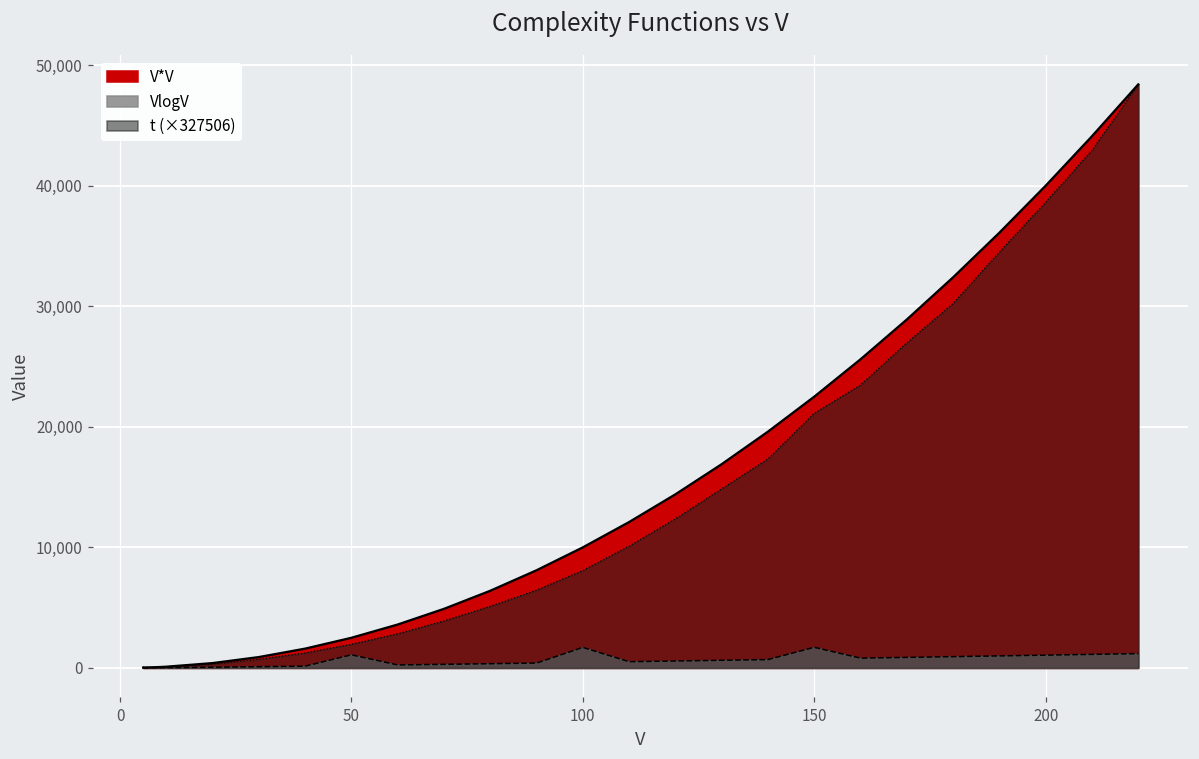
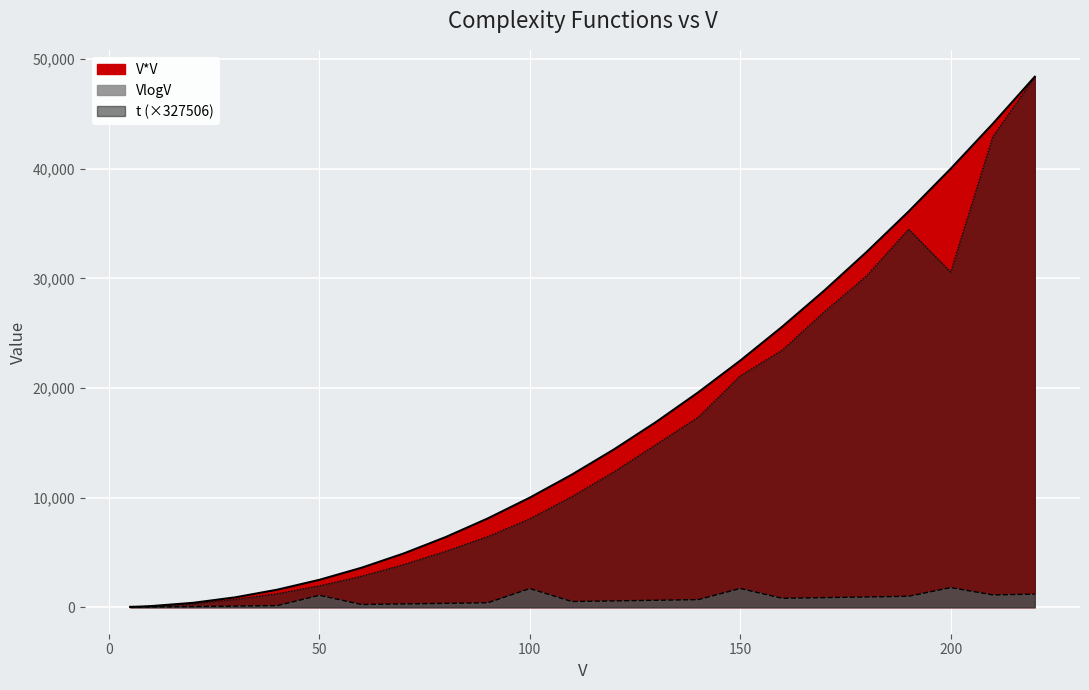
VlogV, 200: 1,100 -> 1,800
t (×327506), 200: 38,600 -> 30,600
